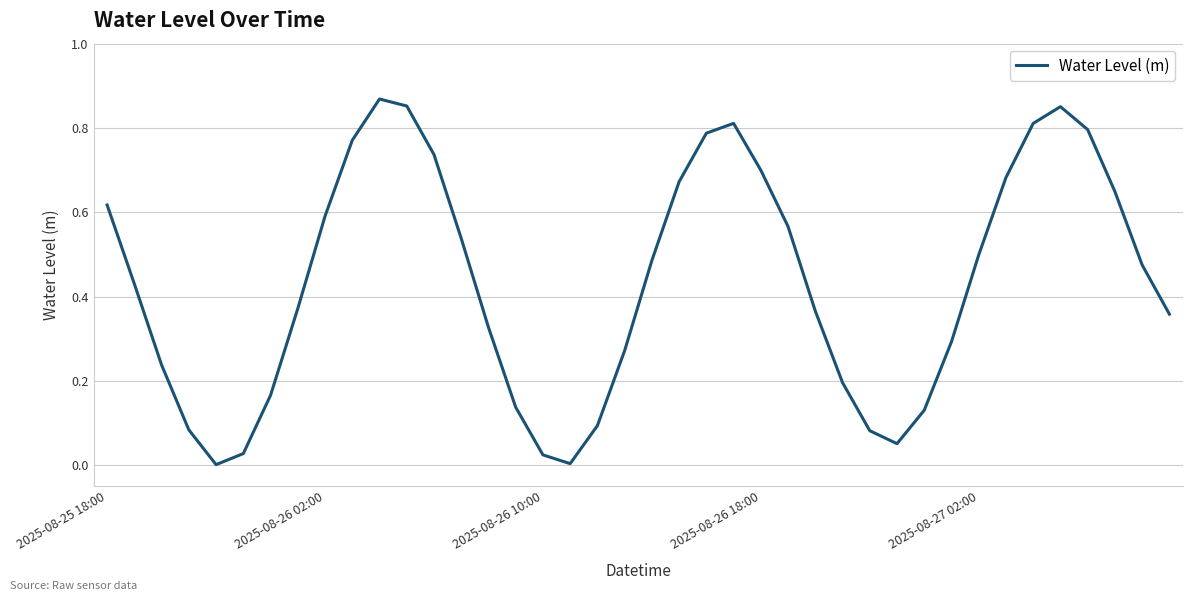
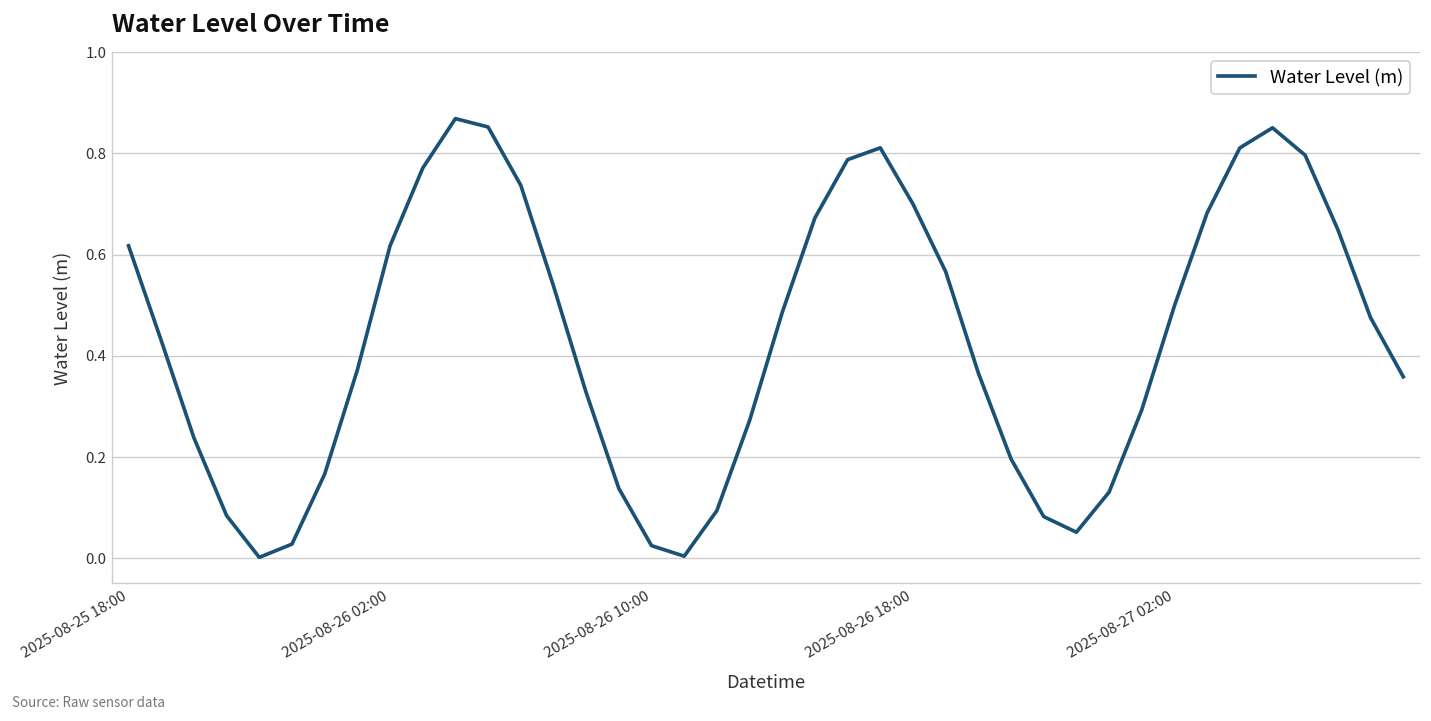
2025-08-26 02:00: 0.59 -> 0.62
